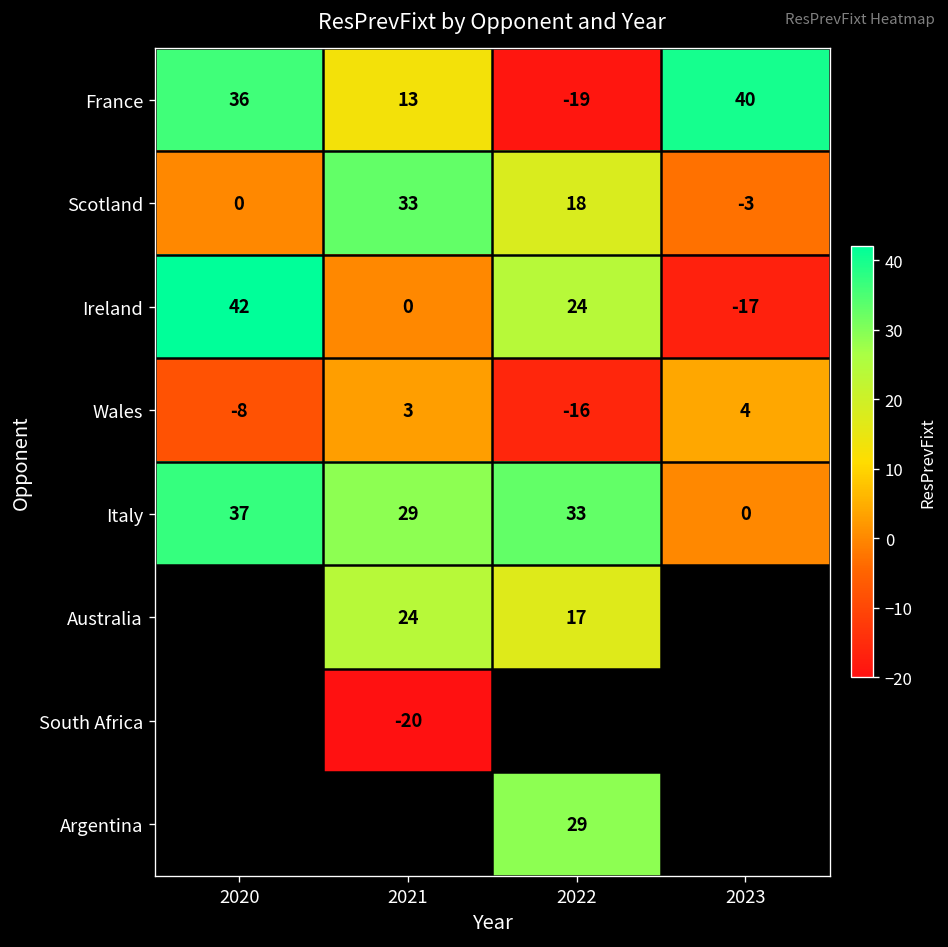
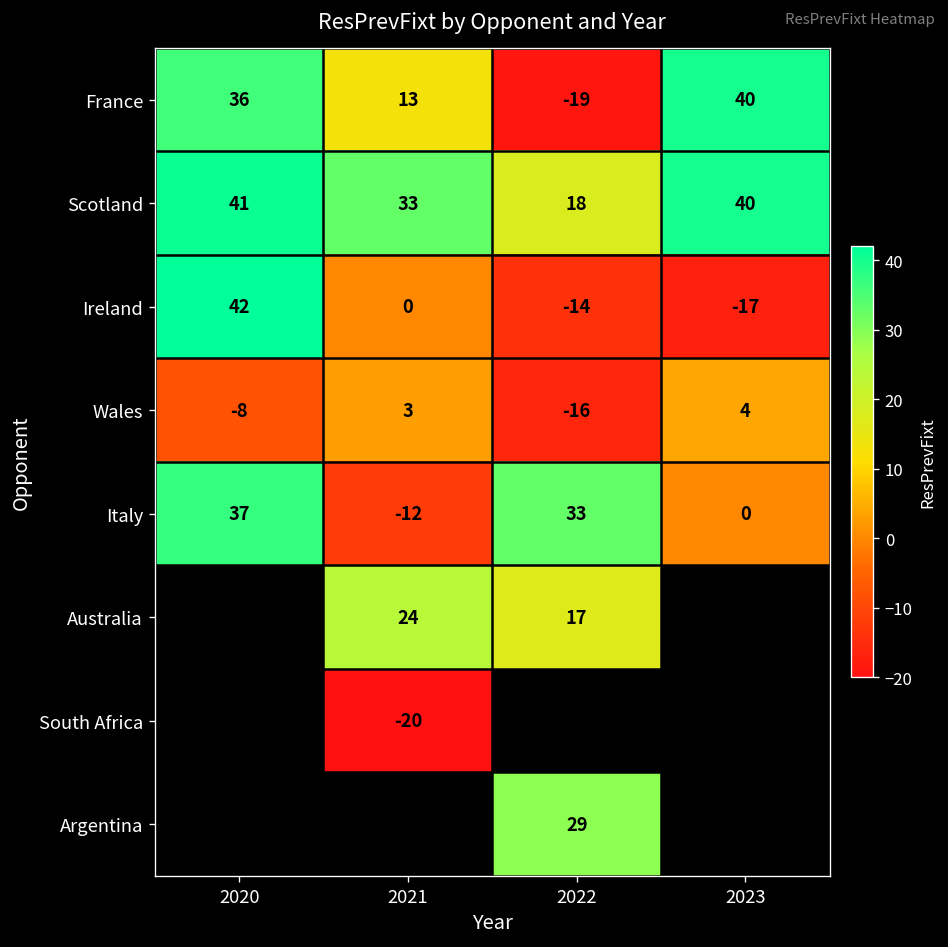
Scotland, 2020: 0 -> 41
Scotland, 2023: -3 -> 40
Ireland, 2022: 24 -> -14
Italy, 2021: 29 -> -12
